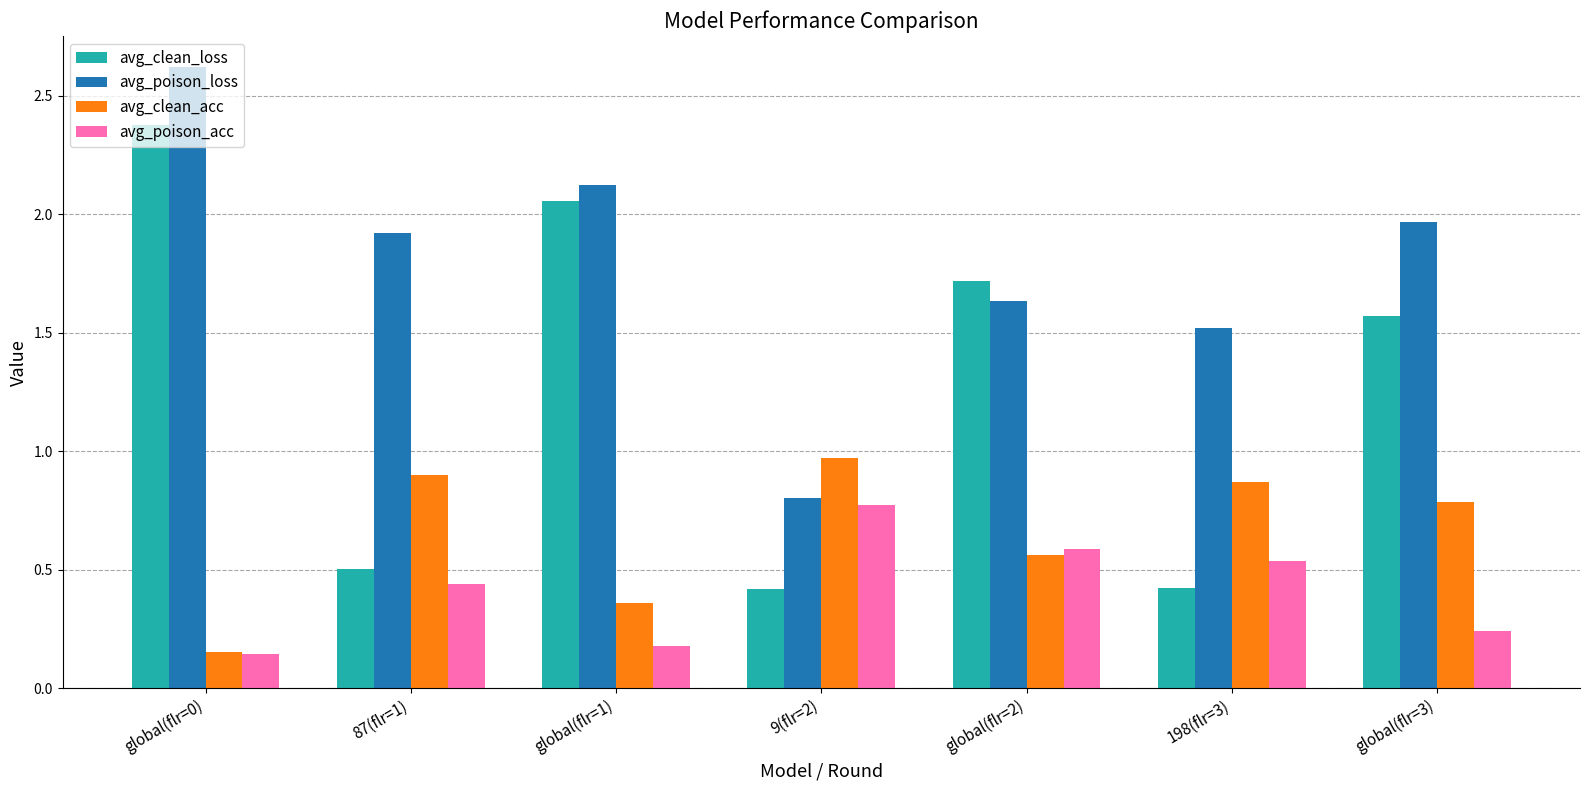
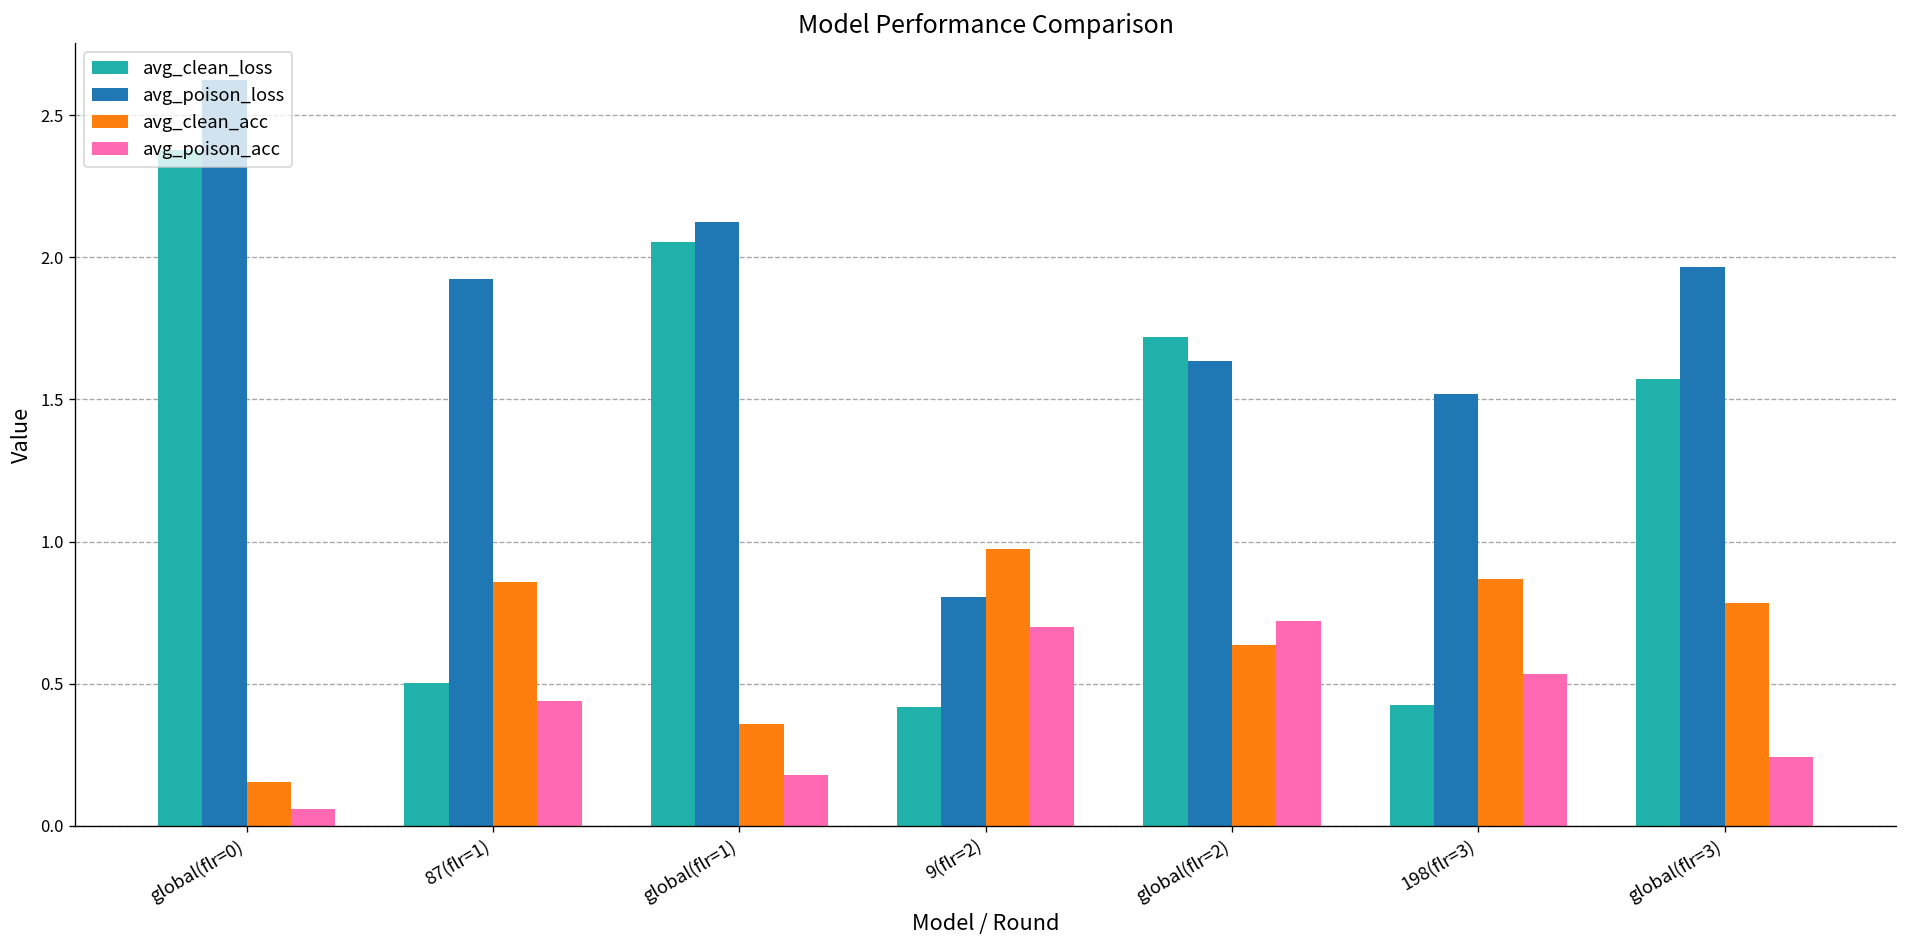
avg_poison_acc, global(flr=0): 0.14 -> 0.06
avg_clean_acc, 87(flr=1): 0.90 -> 0.86
avg_poison_acc, 9(flr=2): 0.77 -> 0.70
avg_clean_acc, global(flr=2): 0.56 -> 0.64
avg_poison_acc, global(flr=2): 0.59 -> 0.72
